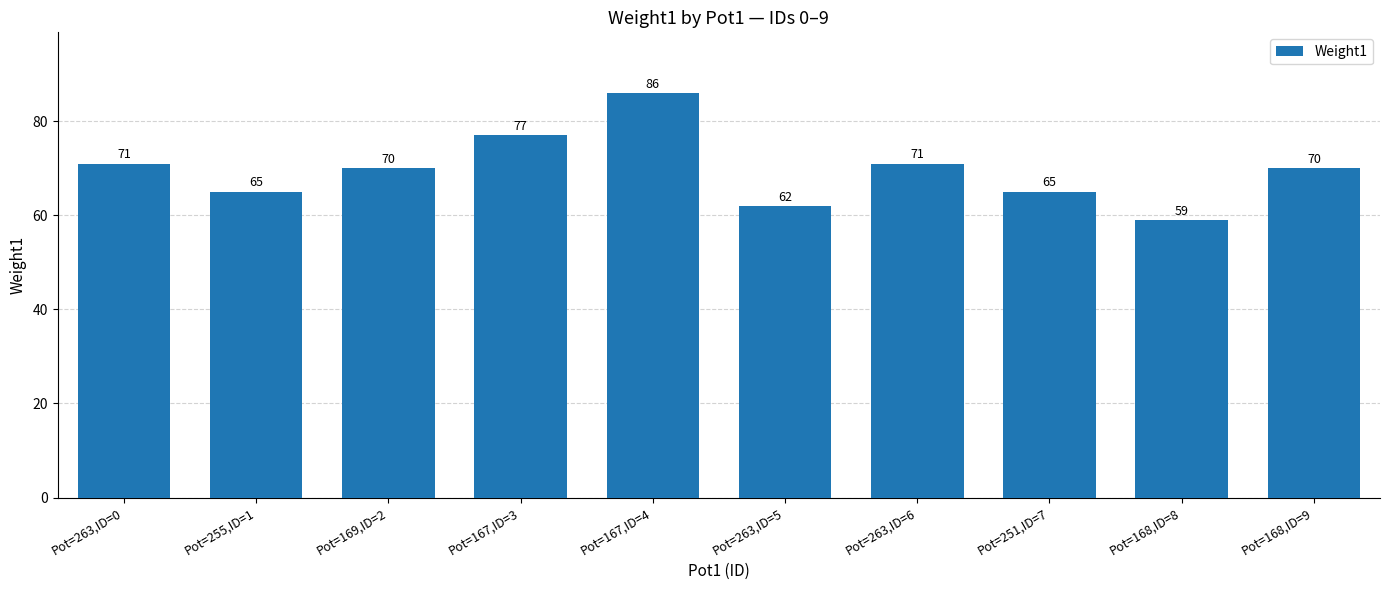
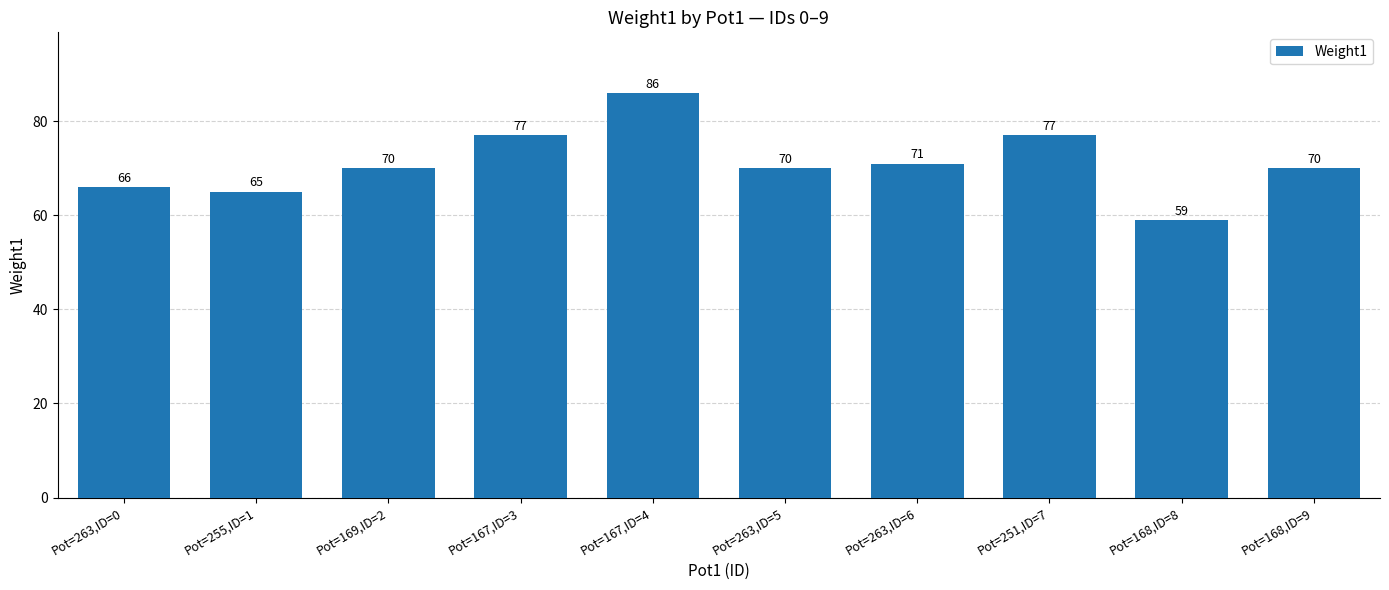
Pot=263,ID=0: 71 -> 66
Pot=263,ID=5: 62 -> 70
Pot=251,ID=7: 65 -> 77
